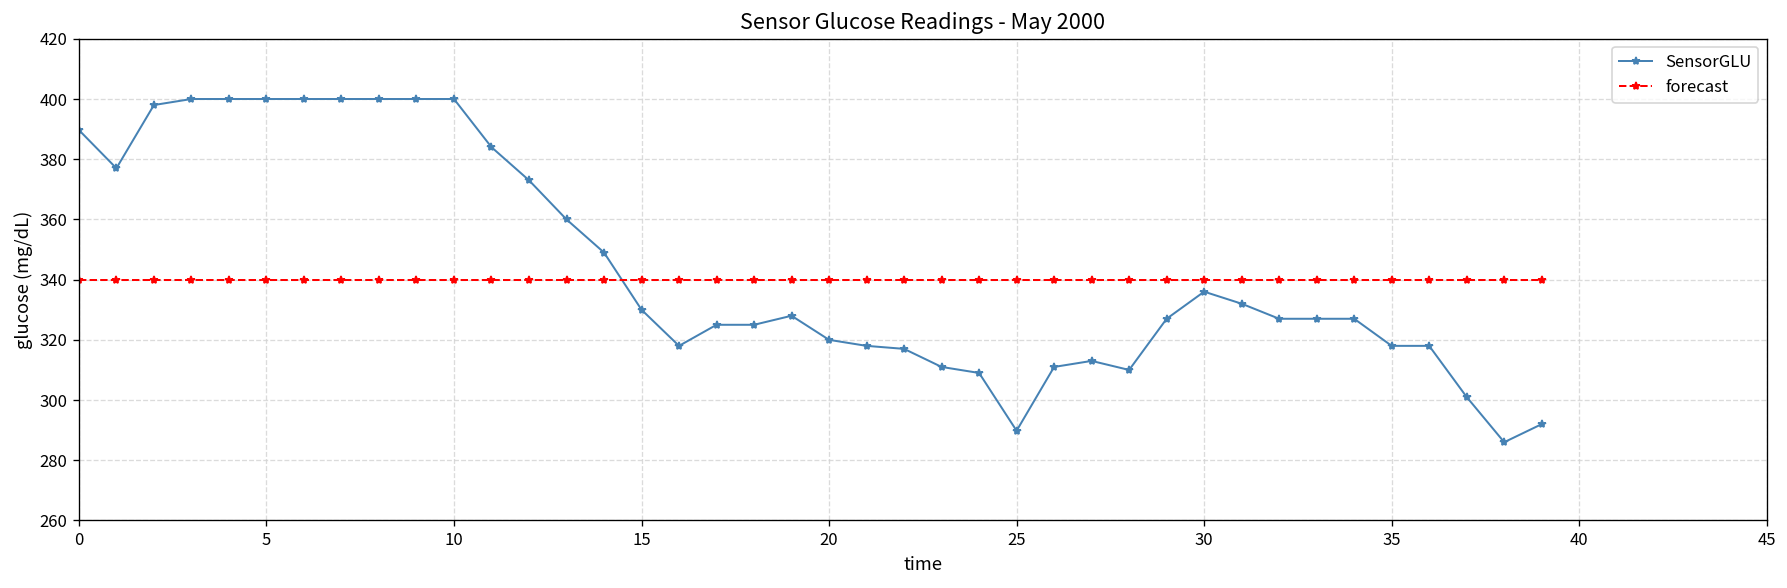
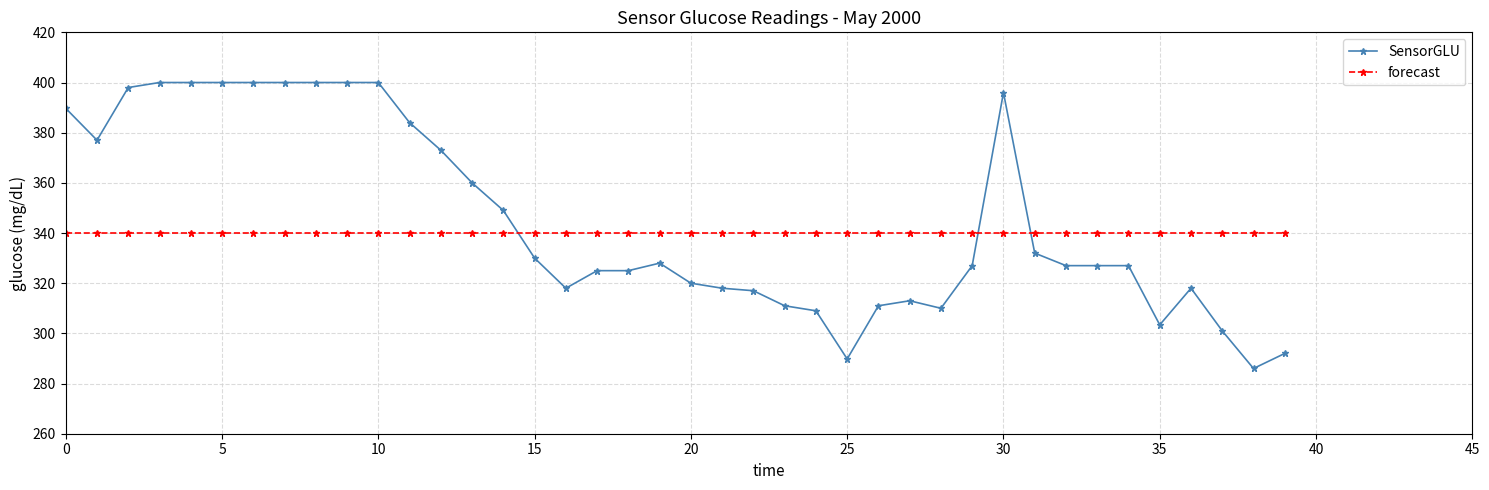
SensorGLU, 30: 336 -> 396
SensorGLU, 35: 318 -> 303
